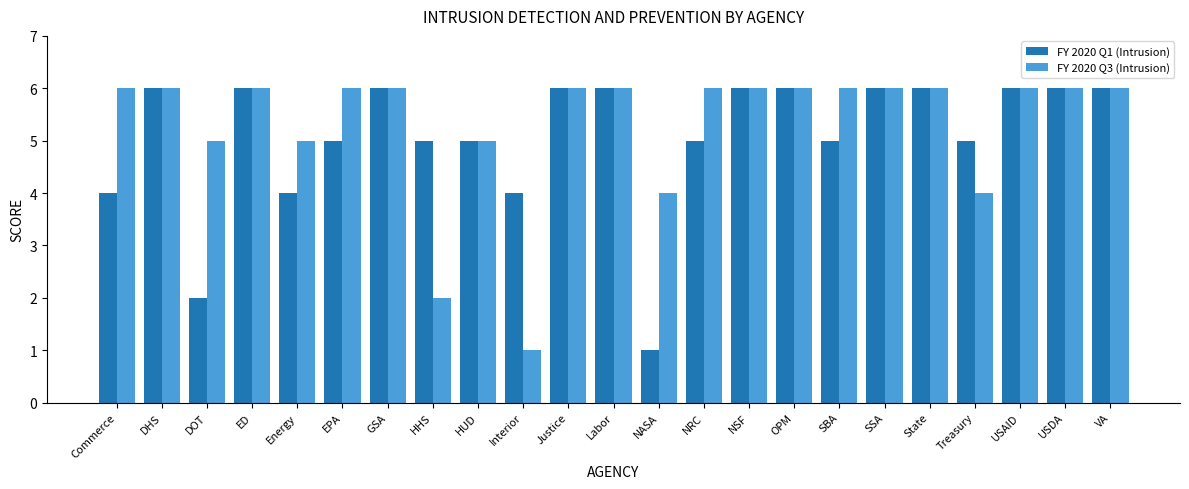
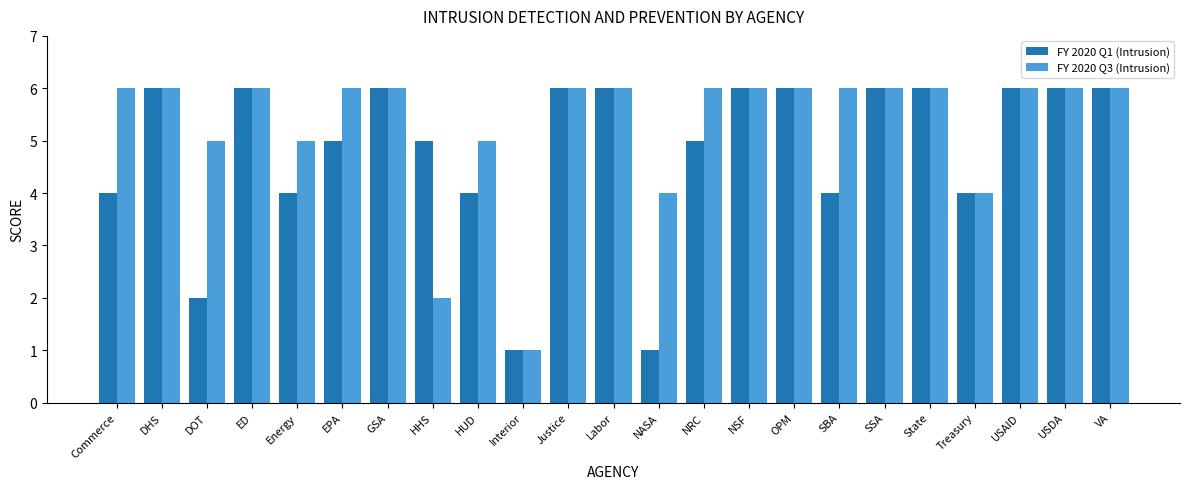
FY 2020 Q1 (Intrusion), HUD: 5 -> 4
FY 2020 Q1 (Intrusion), Interior: 4 -> 1
FY 2020 Q1 (Intrusion), SBA: 5 -> 4
FY 2020 Q1 (Intrusion), Treasury: 5 -> 4
